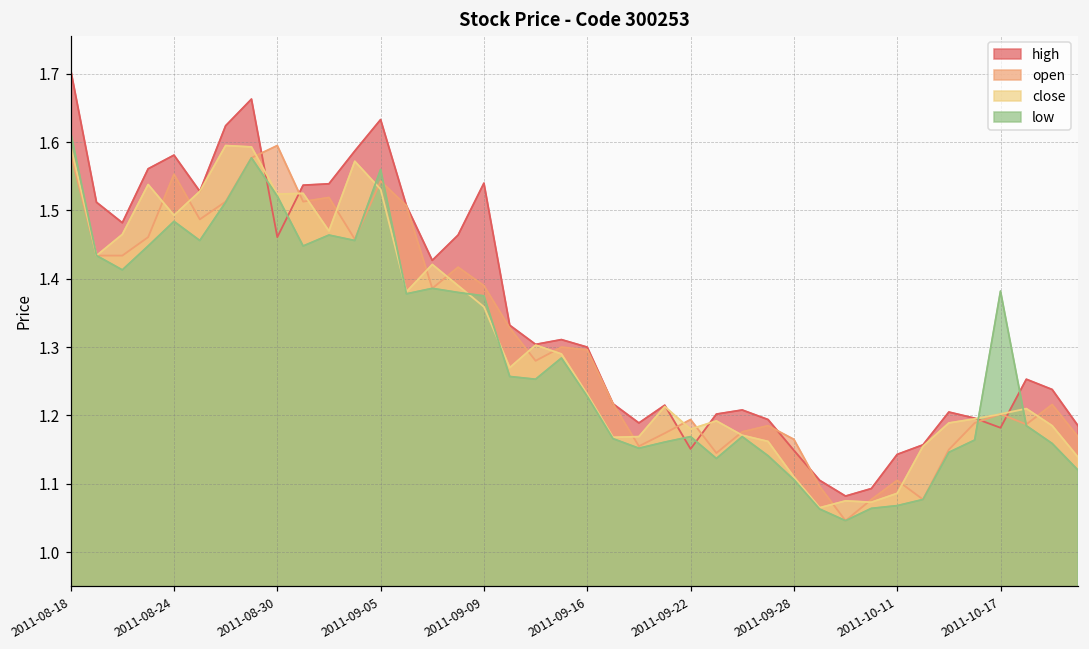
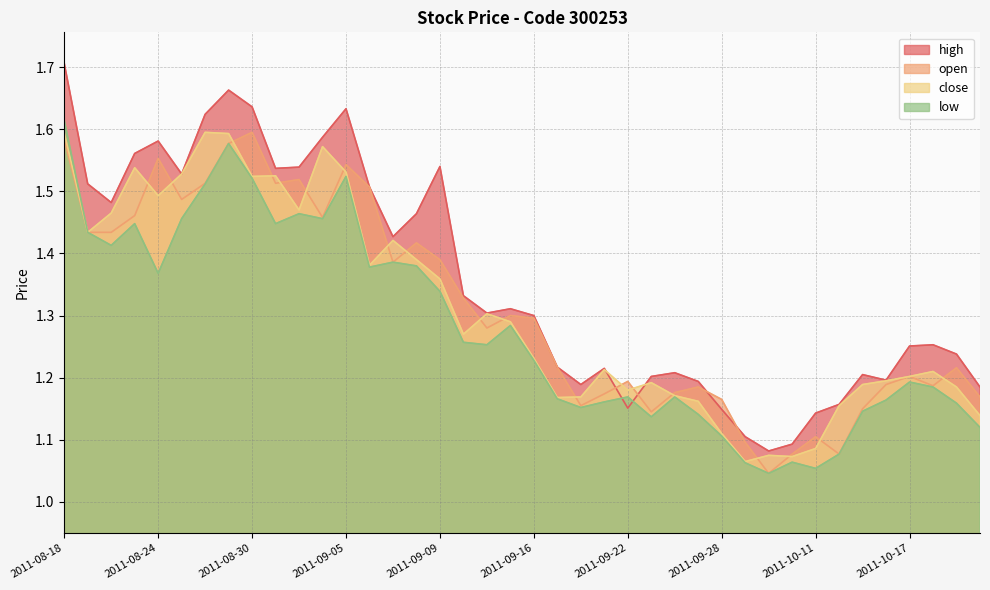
low, 2011-08-24: 1.48 -> 1.37
high, 2011-08-30: 1.46 -> 1.64
low, 2011-09-05: 1.56 -> 1.52
low, 2011-09-09: 1.38 -> 1.34
low, 2011-10-11: 1.07 -> 1.05
high, 2011-10-17: 1.18 -> 1.25
low, 2011-10-17: 1.38 -> 1.19
